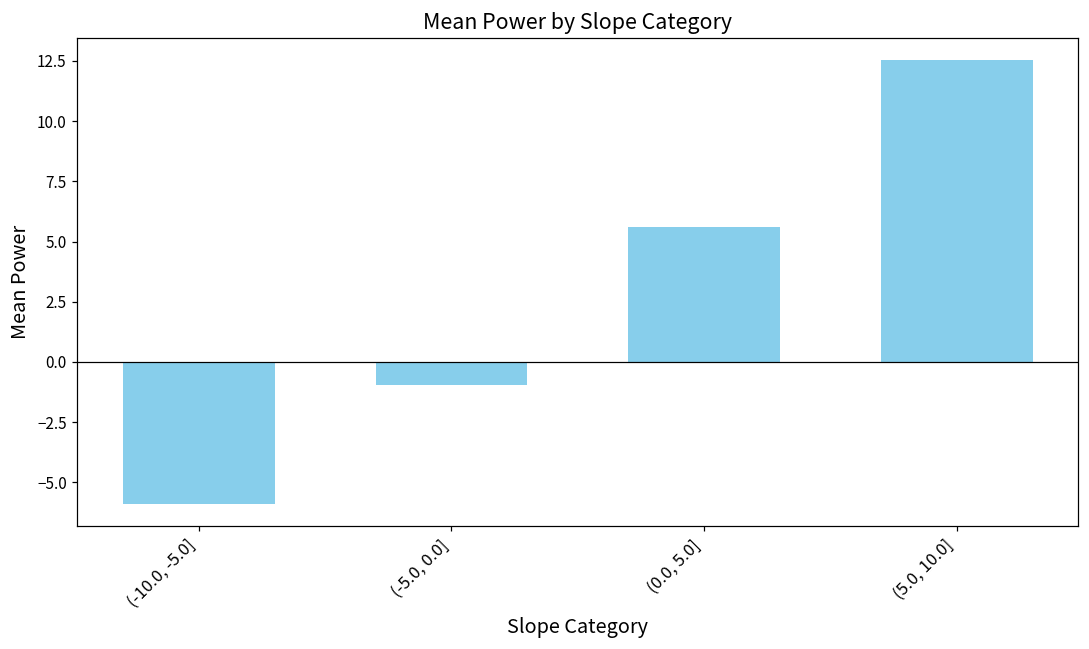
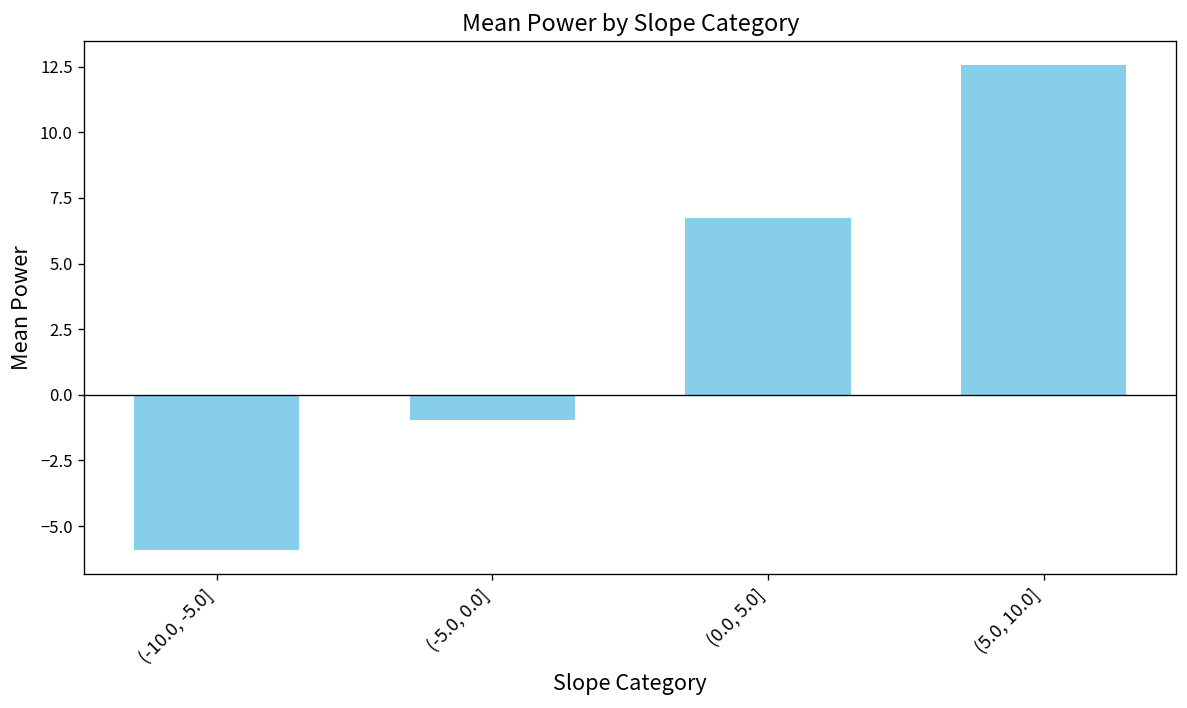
(0.0, 5.0]: 5.6 -> 6.7
